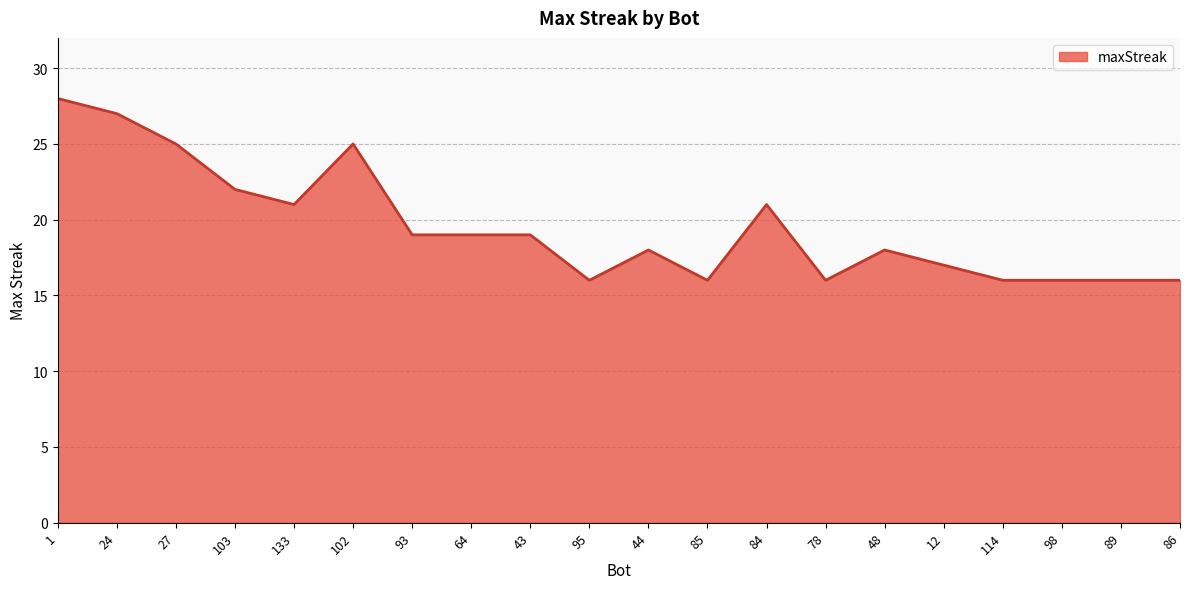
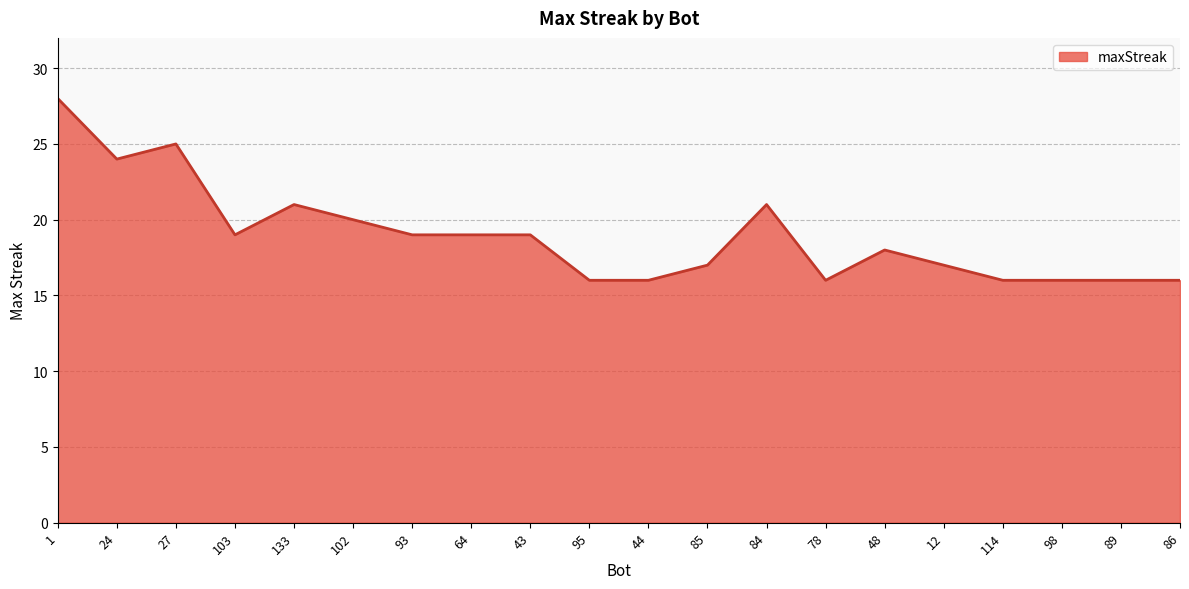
24: 27 -> 24
103: 22 -> 19
102: 25 -> 20
44: 18 -> 16
85: 16 -> 17
